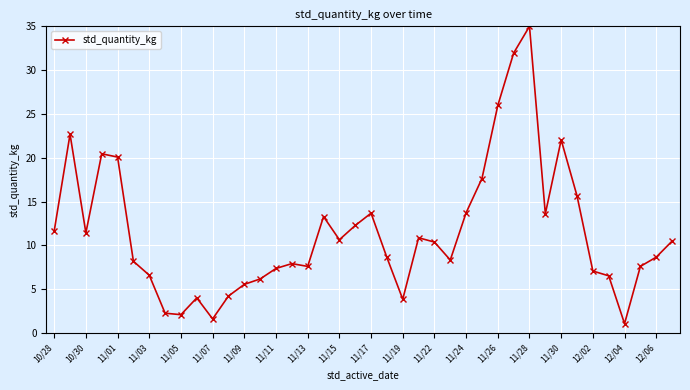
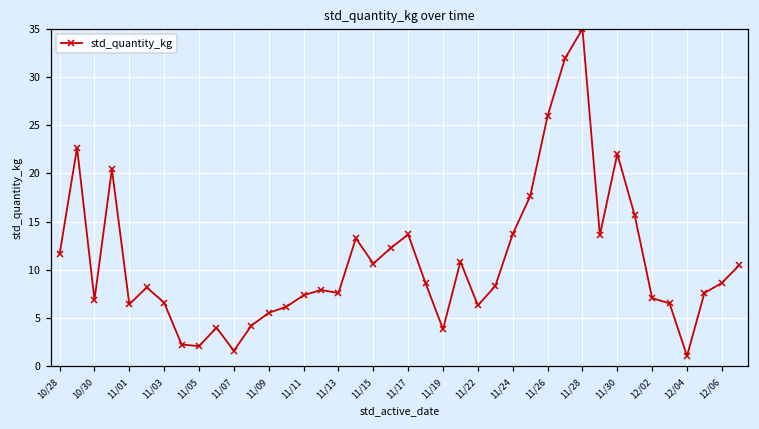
10/30: 11 -> 7
11/01: 20 -> 6
11/22: 10 -> 6
